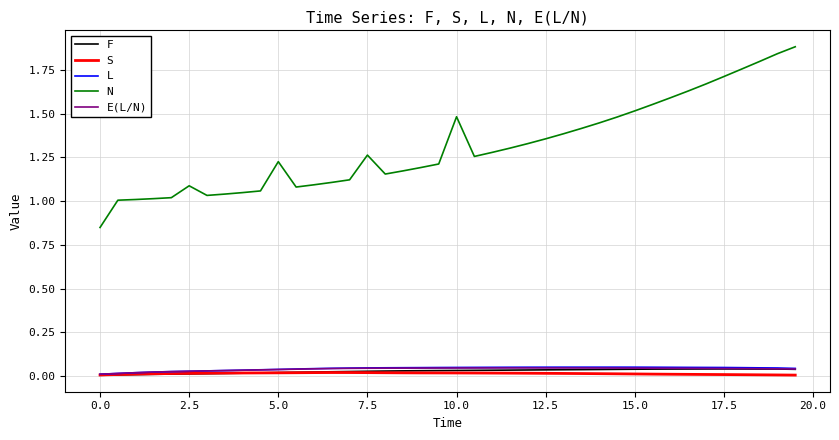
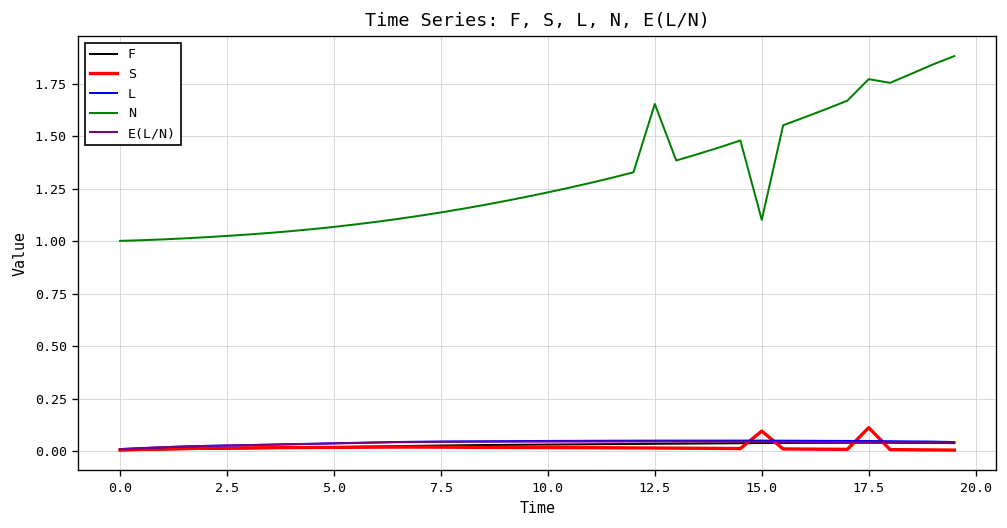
N, 0.0: 0.85 -> 1.00
N, 2.5: 1.09 -> 1.03
N, 5.0: 1.23 -> 1.07
N, 7.5: 1.26 -> 1.14
N, 10.0: 1.48 -> 1.23
N, 12.5: 1.36 -> 1.65
S, 15.0: 0.01 -> 0.10
N, 15.0: 1.52 -> 1.10
S, 17.5: 0.01 -> 0.11
N, 17.5: 1.71 -> 1.77
